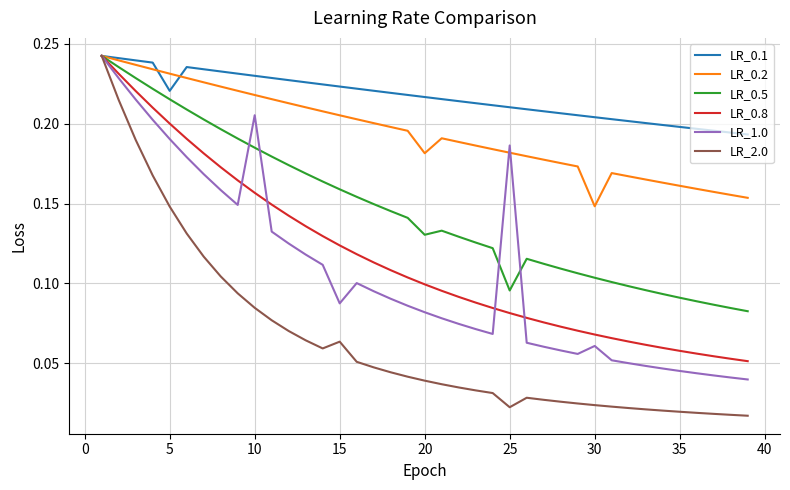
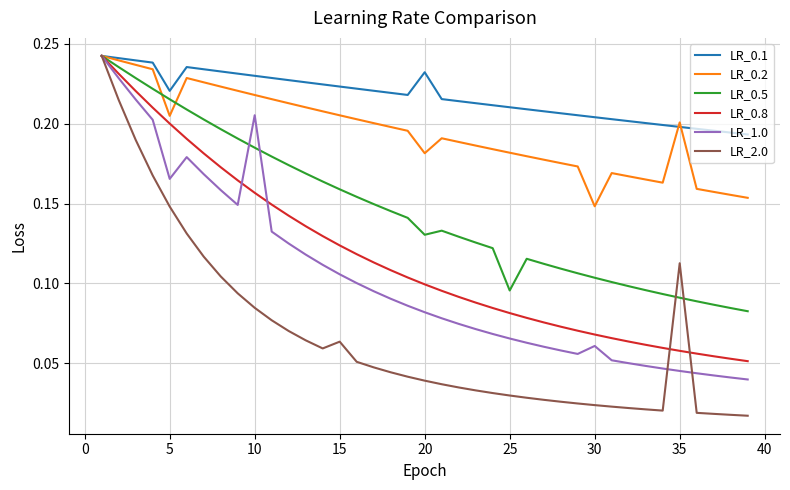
LR_0.2, 5: 0.231 -> 0.205
LR_1.0, 5: 0.190 -> 0.165
LR_1.0, 15: 0.088 -> 0.106
LR_0.1, 20: 0.217 -> 0.232
LR_1.0, 25: 0.186 -> 0.066
LR_2.0, 25: 0.022 -> 0.030
LR_0.2, 35: 0.161 -> 0.201
LR_2.0, 35: 0.020 -> 0.113
